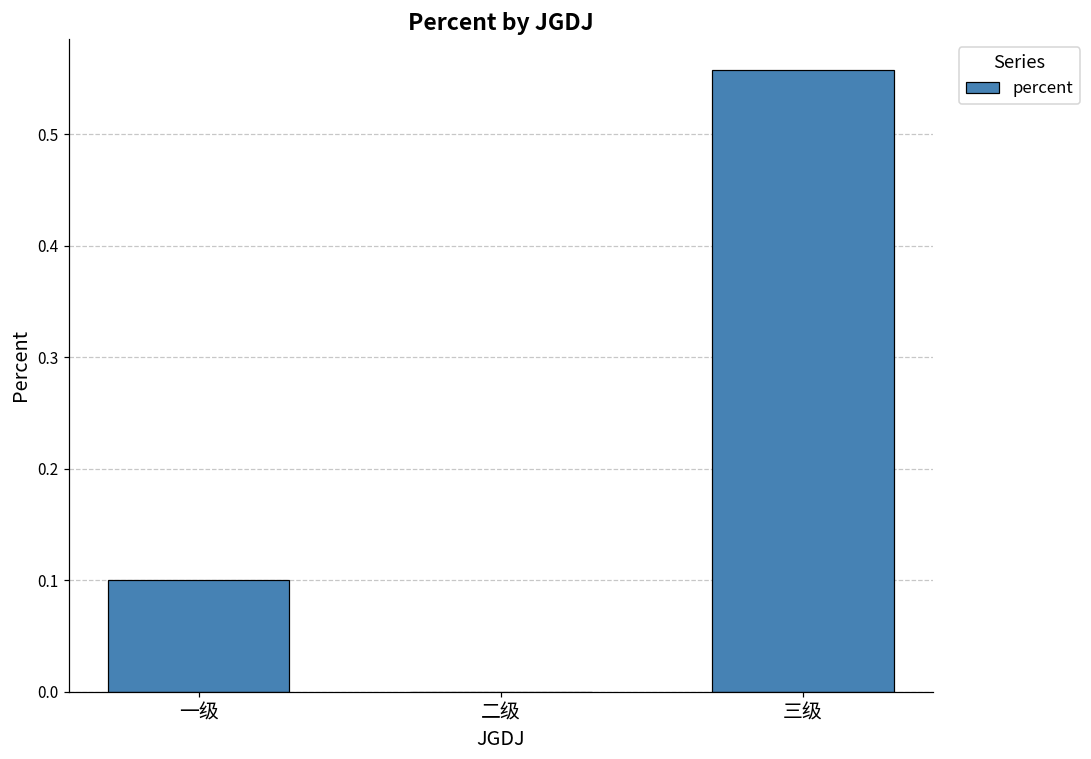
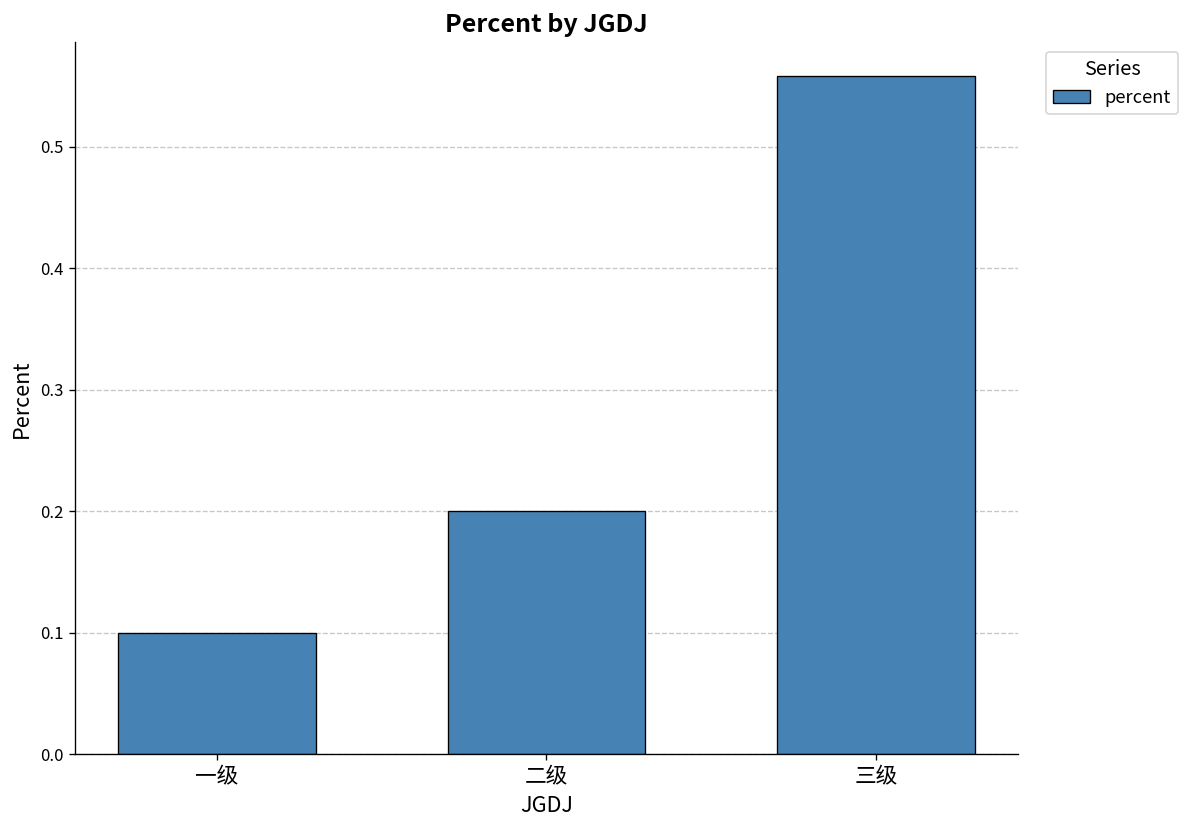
二级: 0.0 -> 0.2
